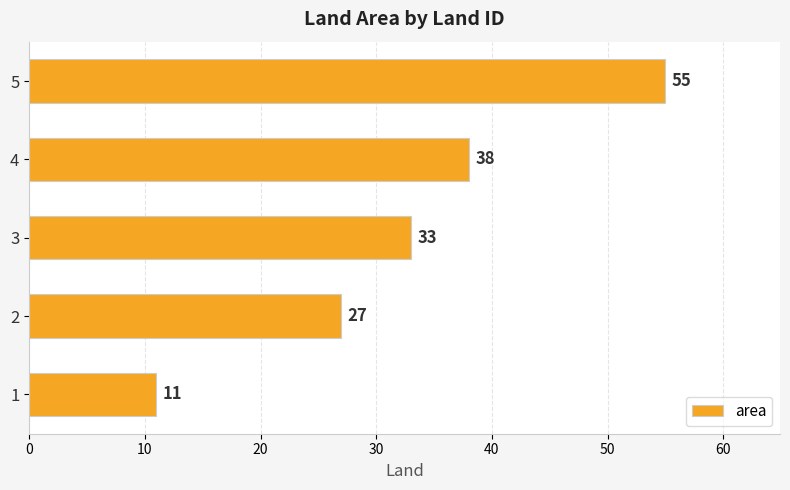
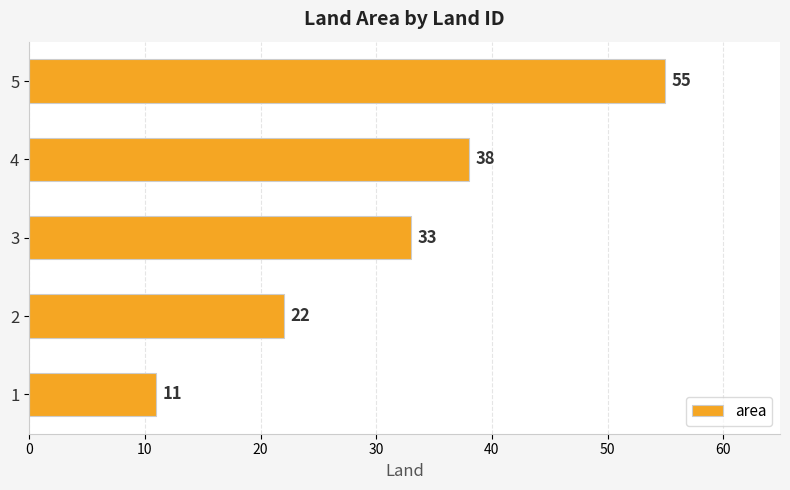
2: 27 -> 22
